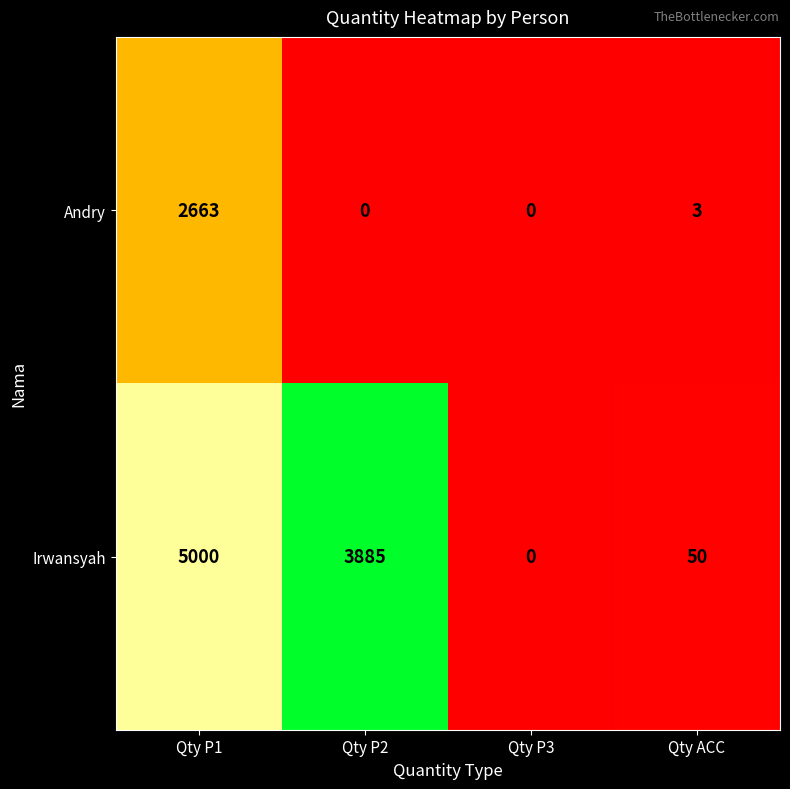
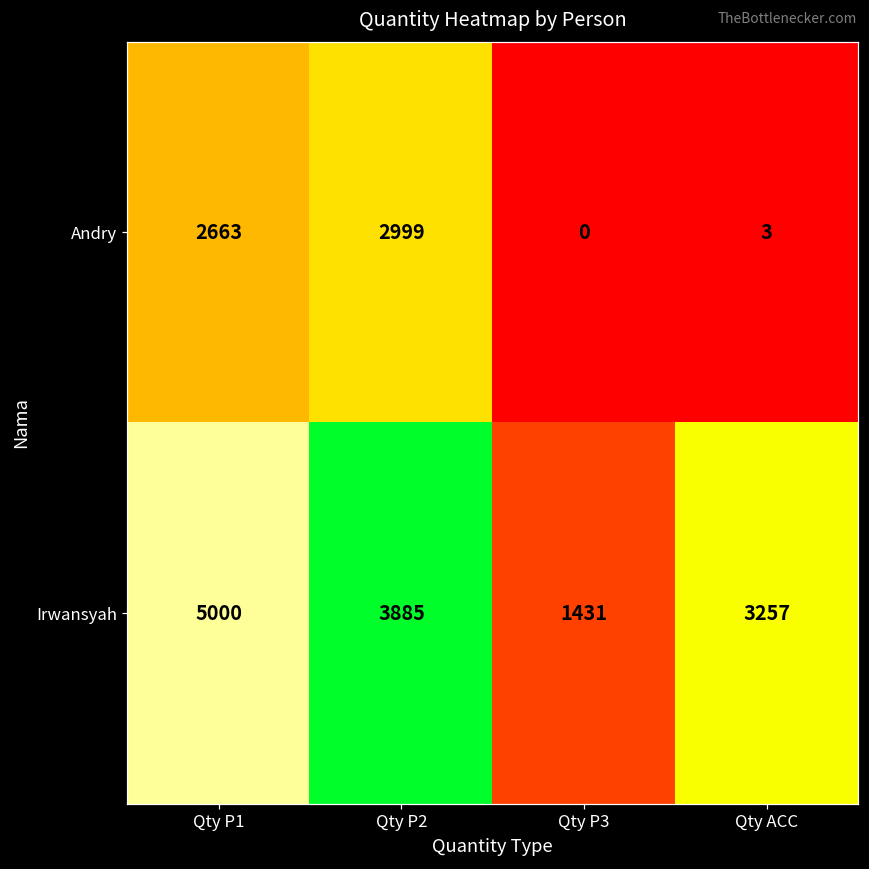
Andry, Qty P2: 0 -> 2999
Irwansyah, Qty P3: 0 -> 1431
Irwansyah, Qty ACC: 50 -> 3257
